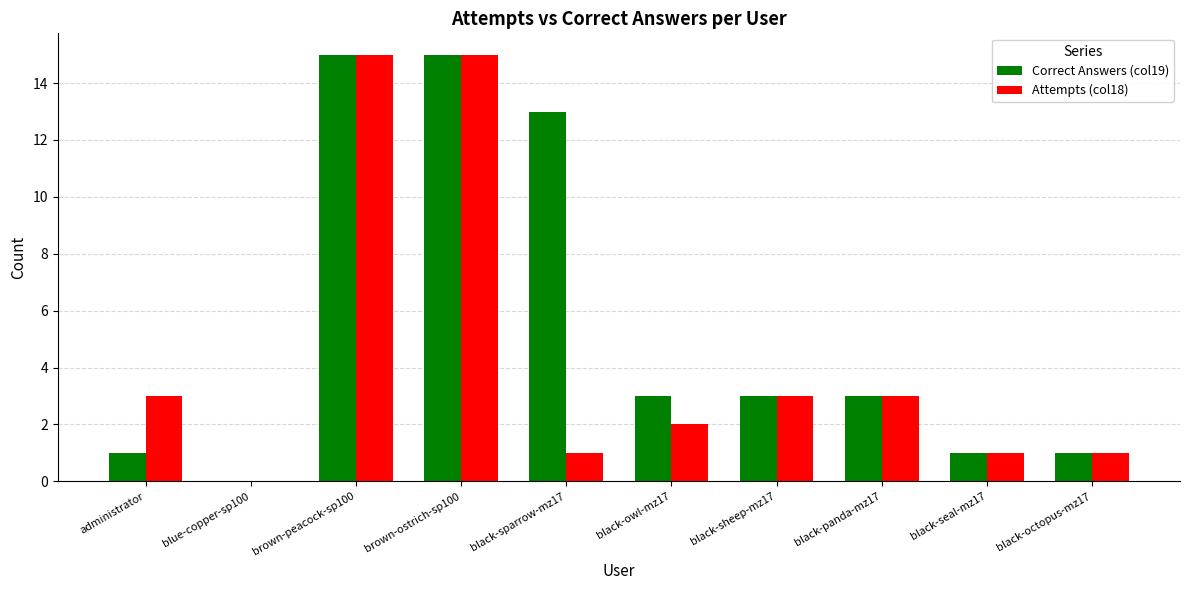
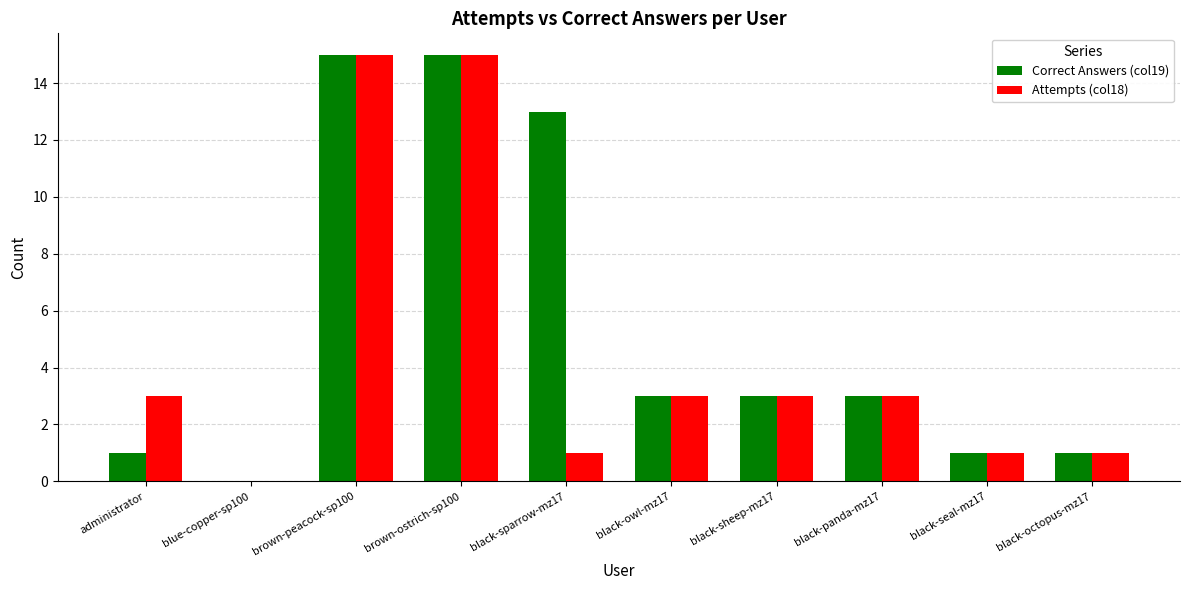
Attempts (col18), black-owl-mz17: 2 -> 3
